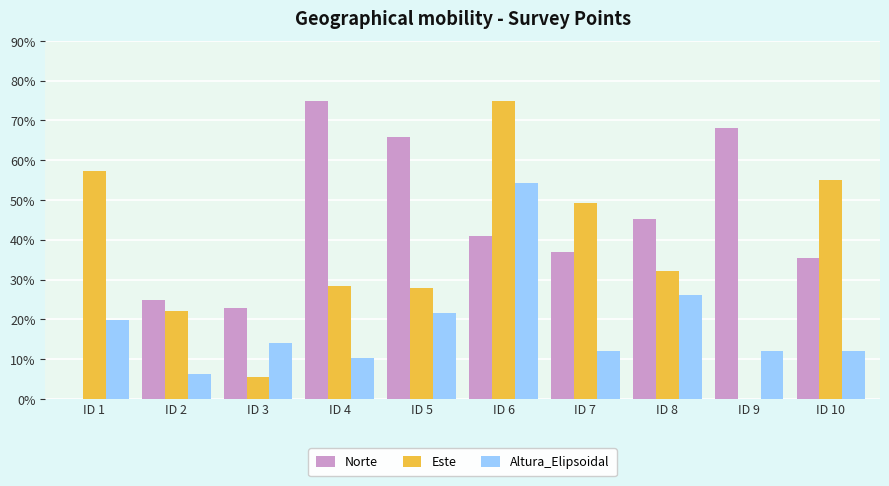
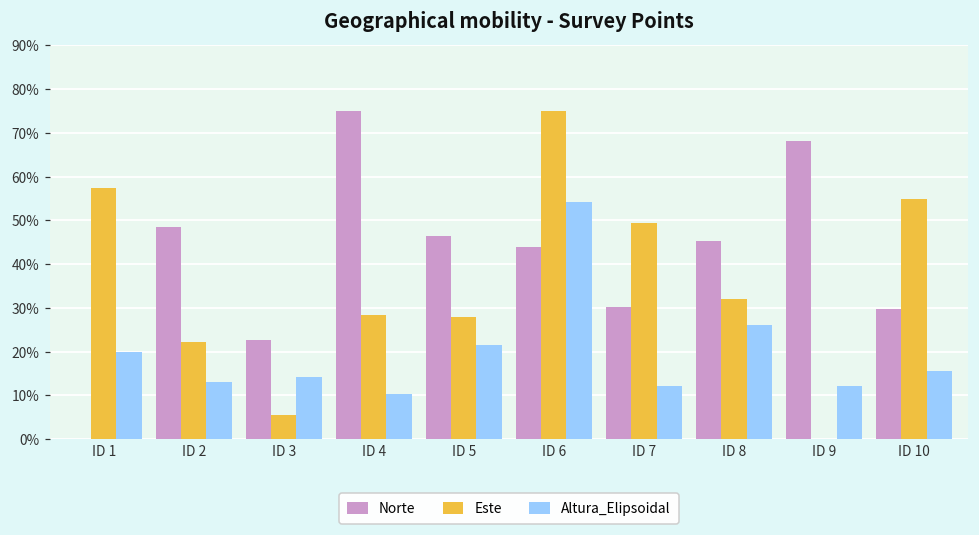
Norte, ID 2: 25% -> 48%
Altura_Elipsoidal, ID 2: 6% -> 13%
Norte, ID 5: 66% -> 47%
Norte, ID 6: 41% -> 44%
Norte, ID 7: 37% -> 30%
Norte, ID 10: 35% -> 30%
Altura_Elipsoidal, ID 10: 12% -> 16%
